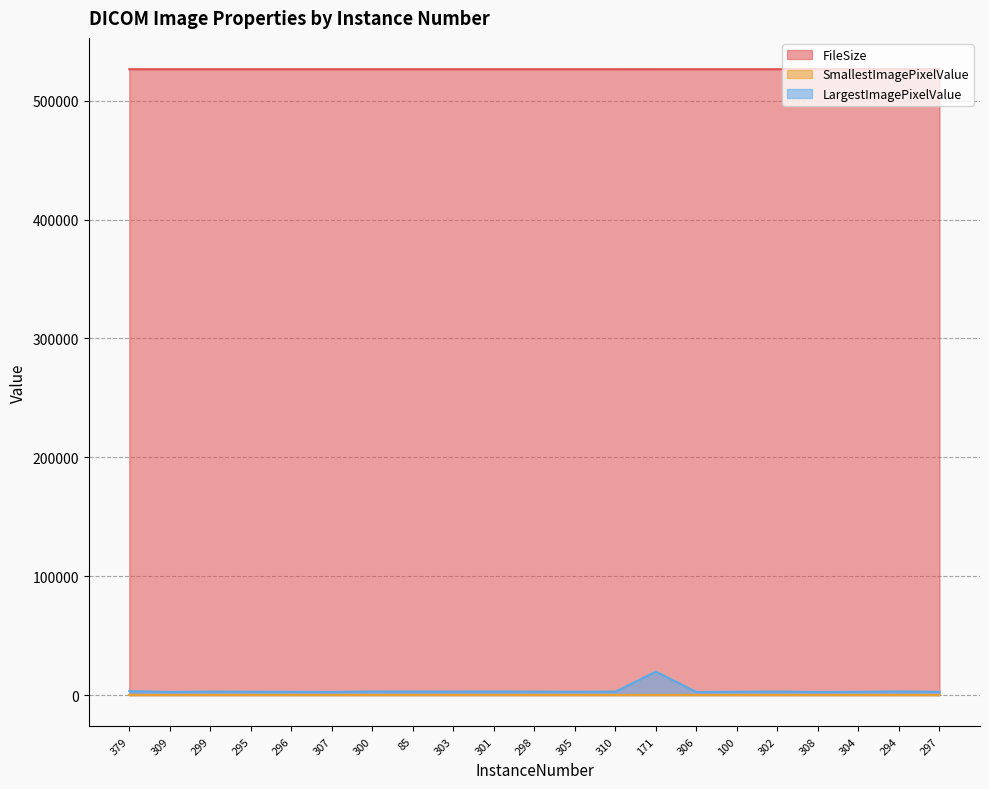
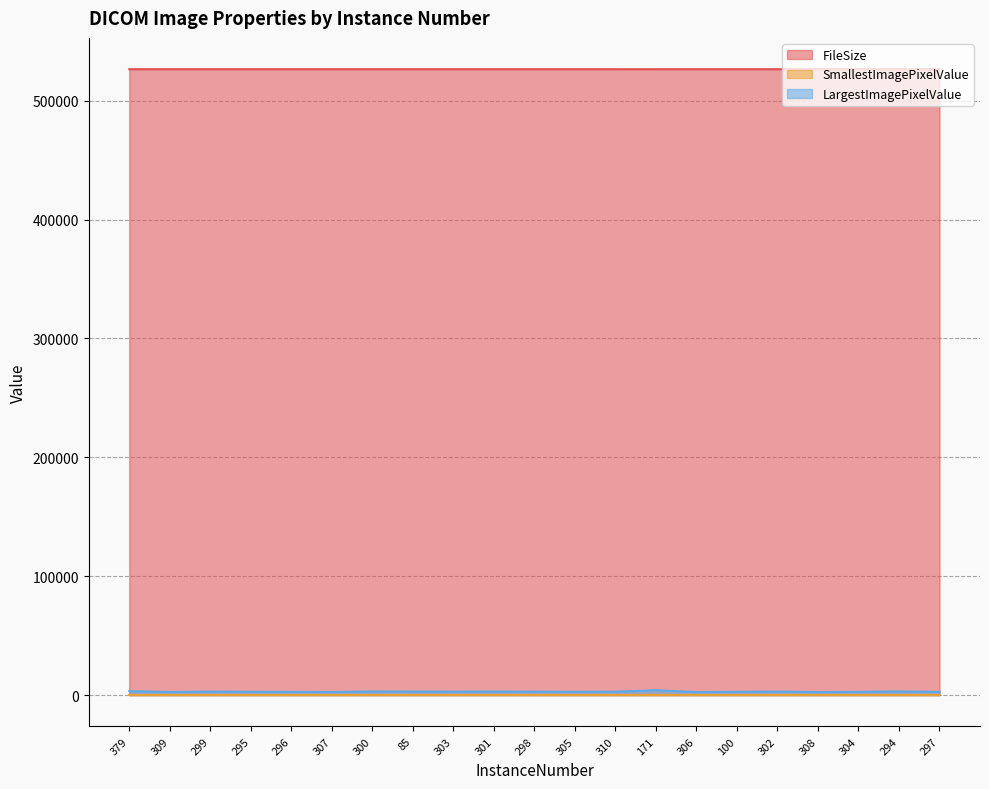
LargestImagePixelValue, 171: 20000 -> 4000
